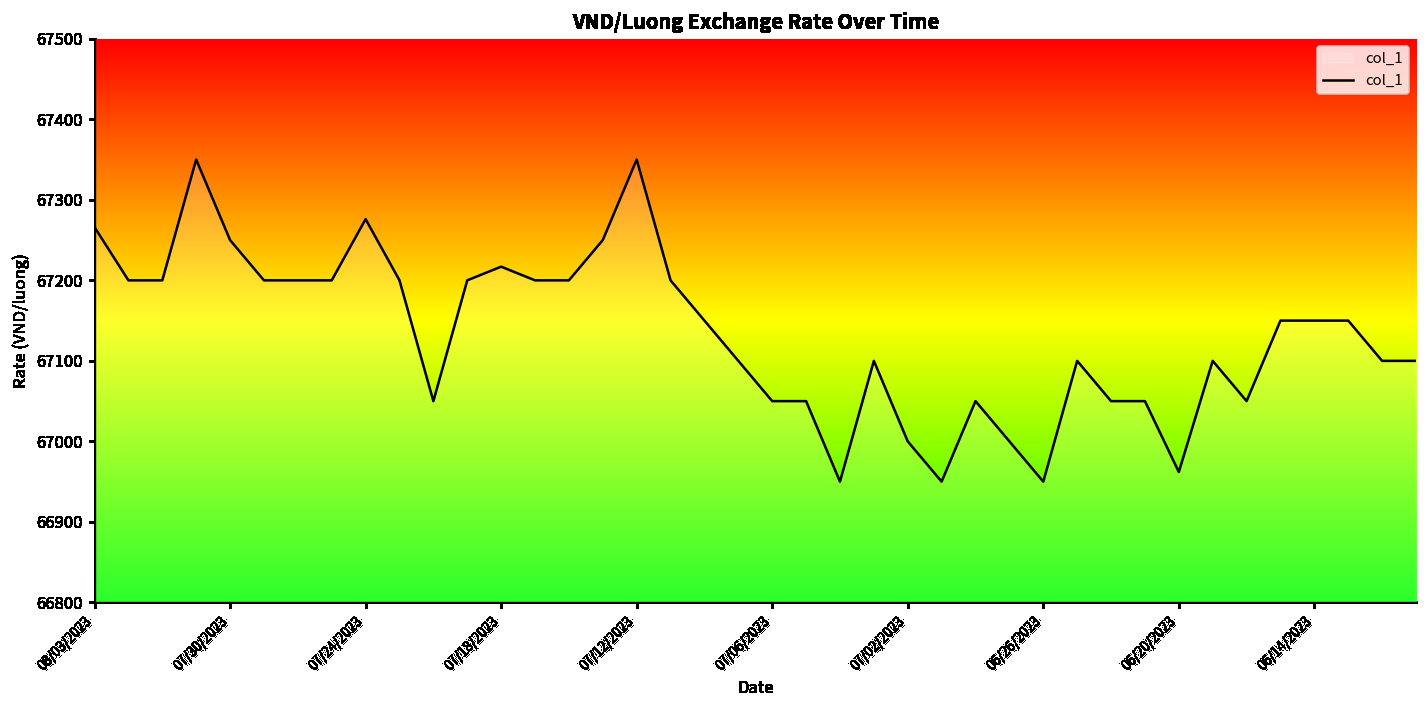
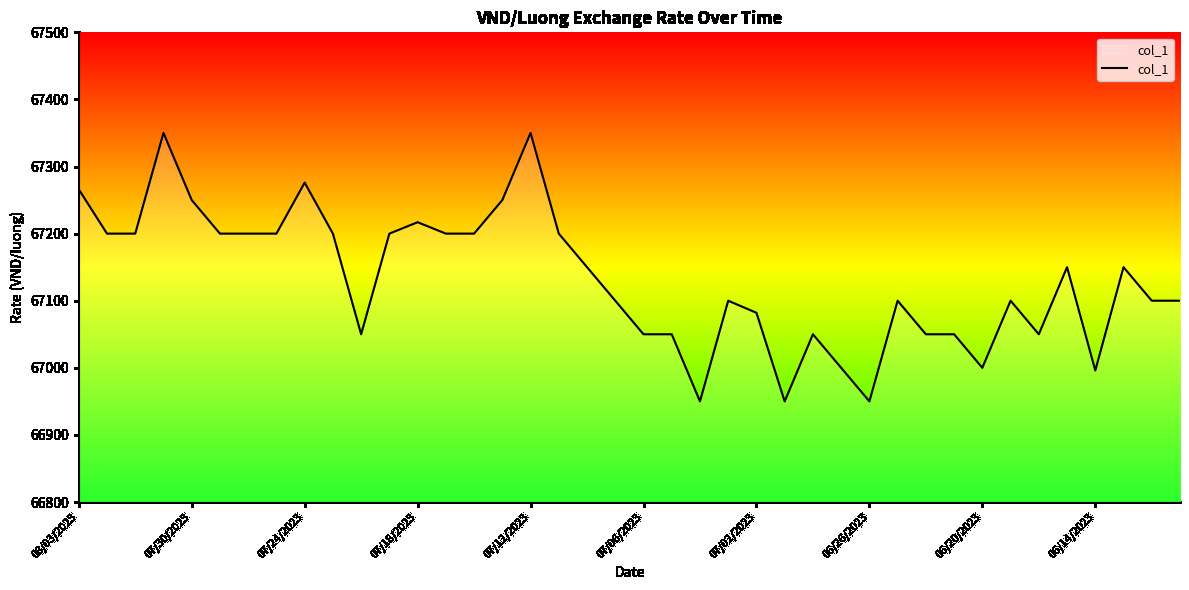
07/02/2023: 67000 -> 67080
06/20/2023: 66960 -> 67000
06/14/2023: 67150 -> 67000
